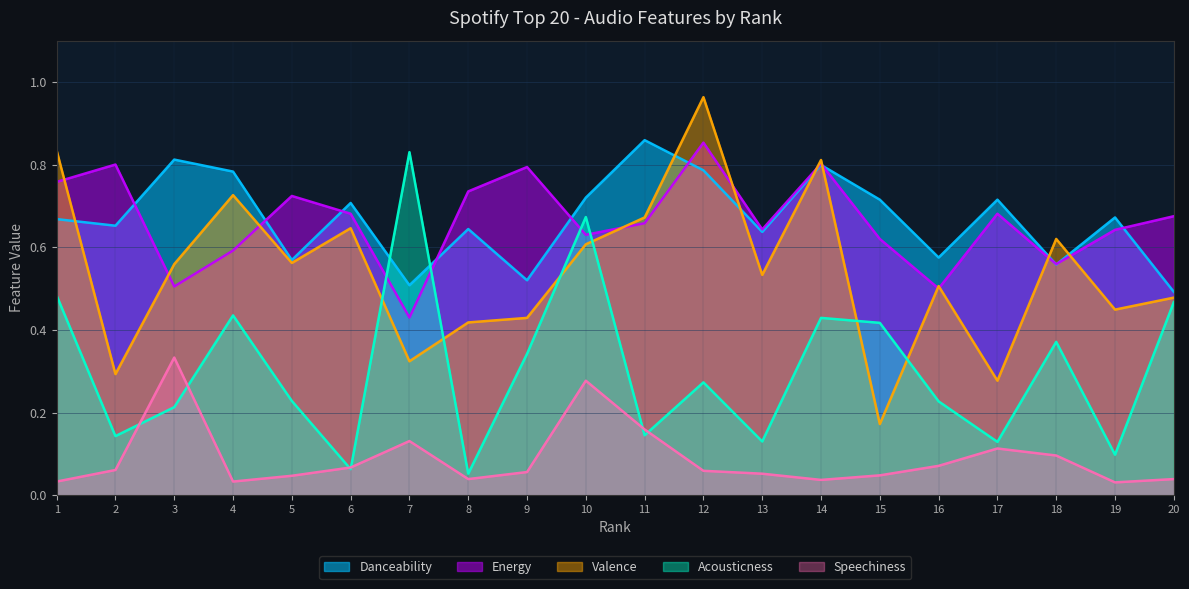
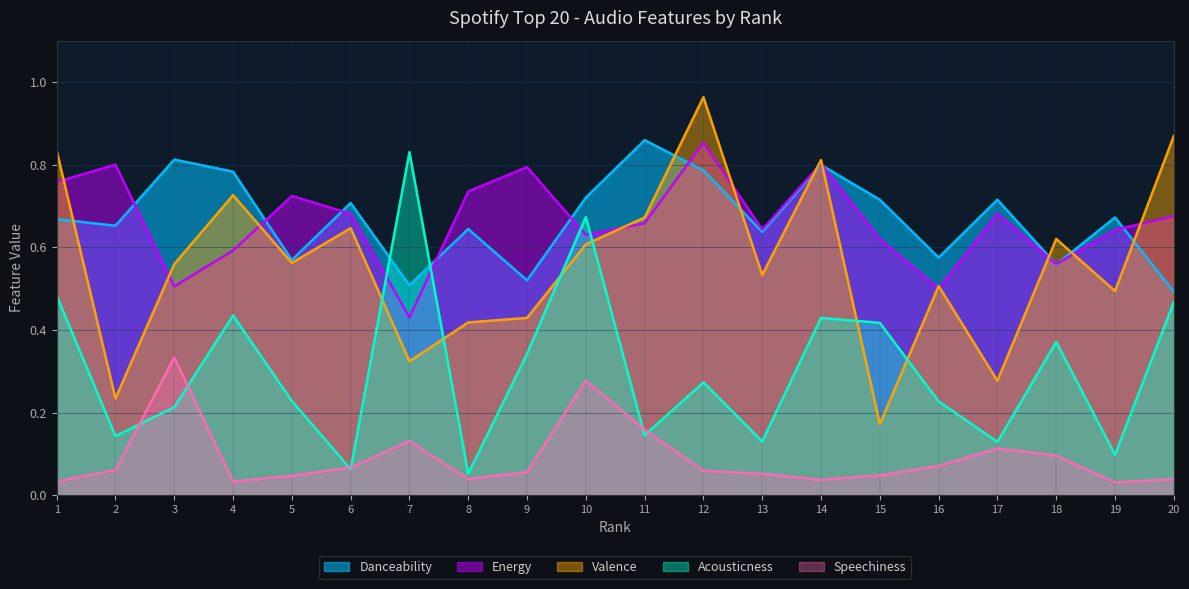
Valence, 2: 0.29 -> 0.23
Valence, 19: 0.45 -> 0.49
Valence, 20: 0.48 -> 0.87
